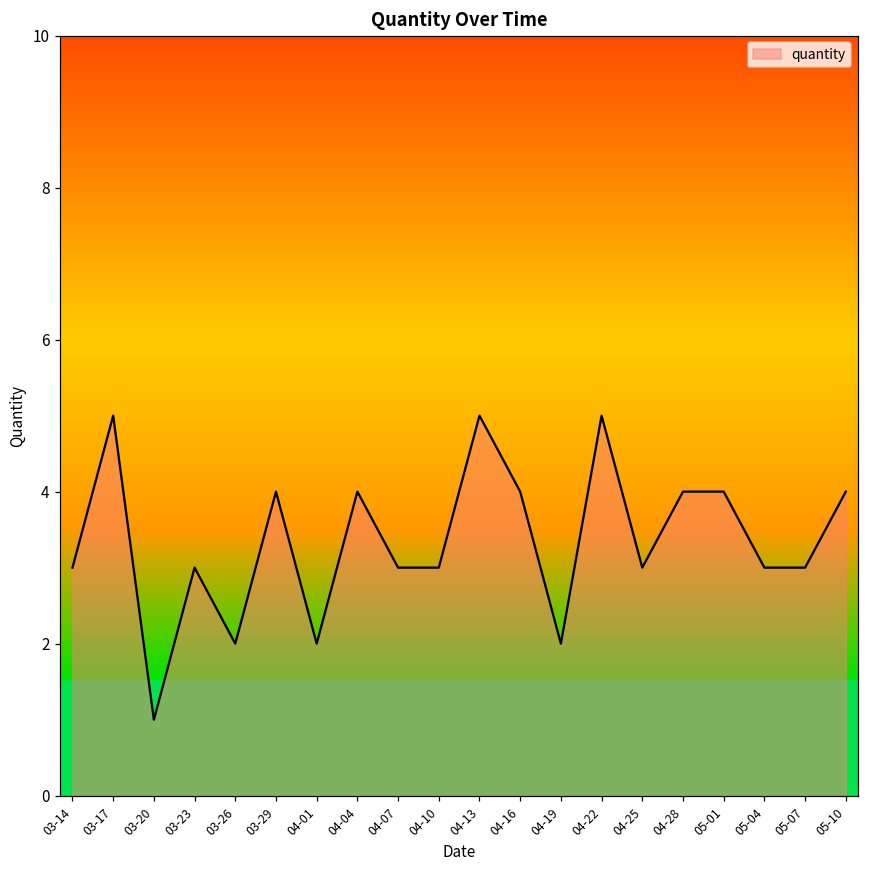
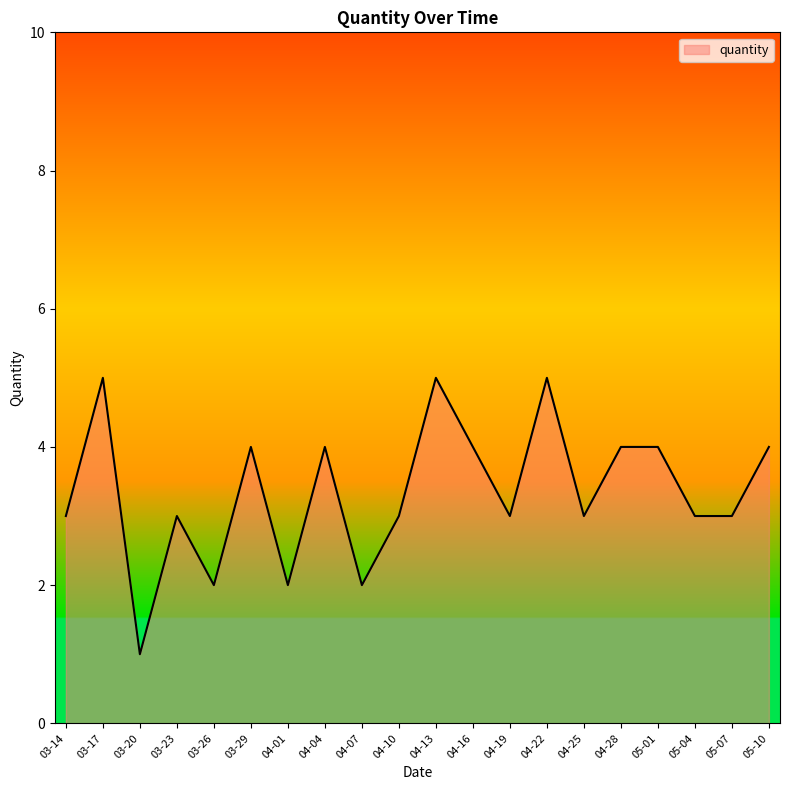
04-07: 3 -> 2
04-19: 2 -> 3
